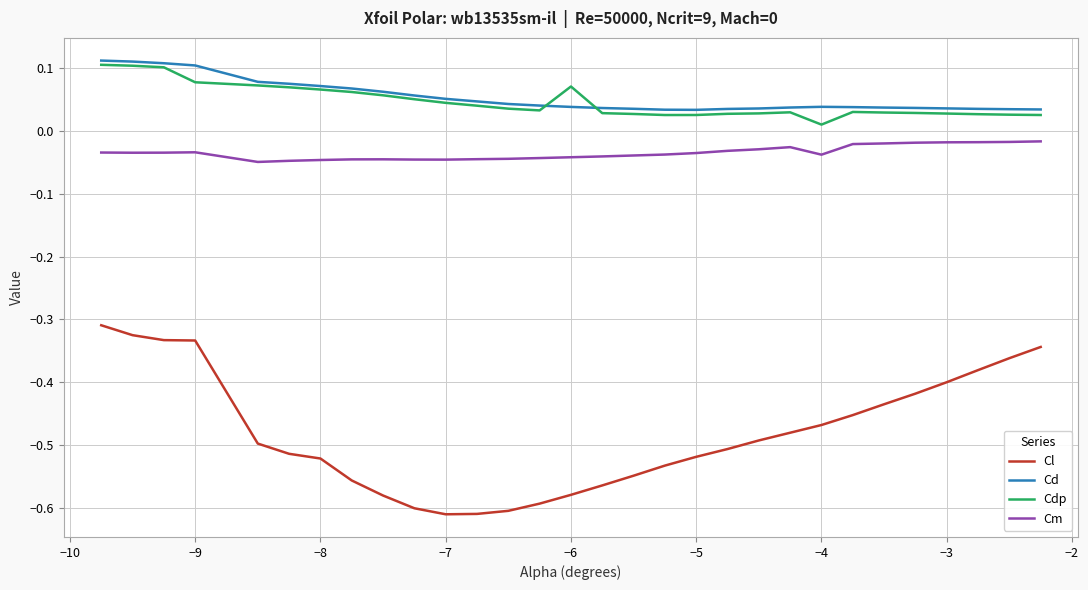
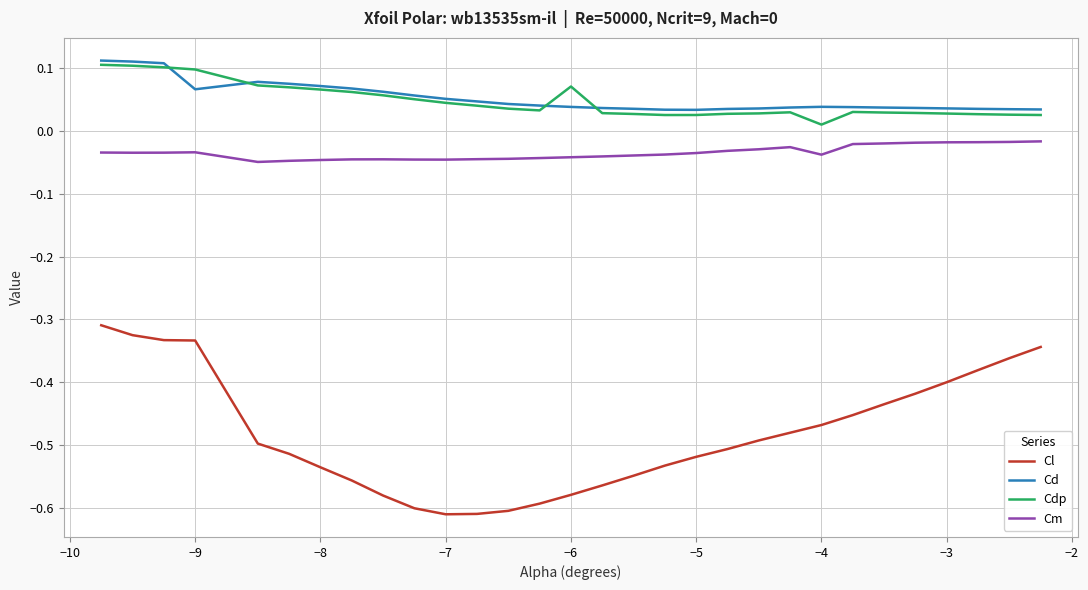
Cd, −9: 0.10 -> 0.07
Cdp, −9: 0.08 -> 0.10
Cl, −8: -0.52 -> -0.54
